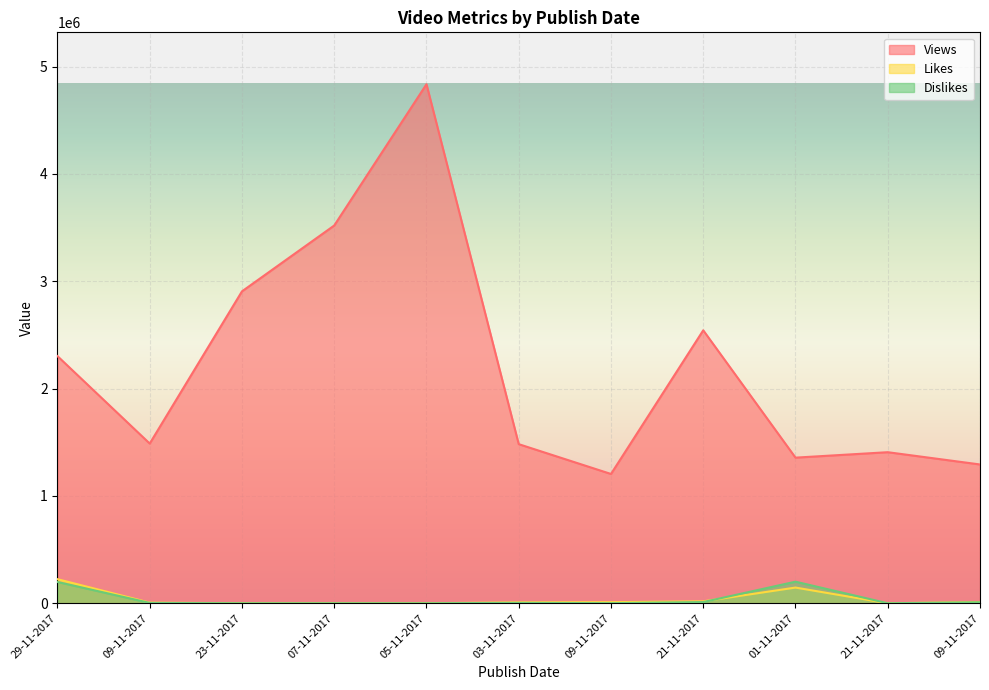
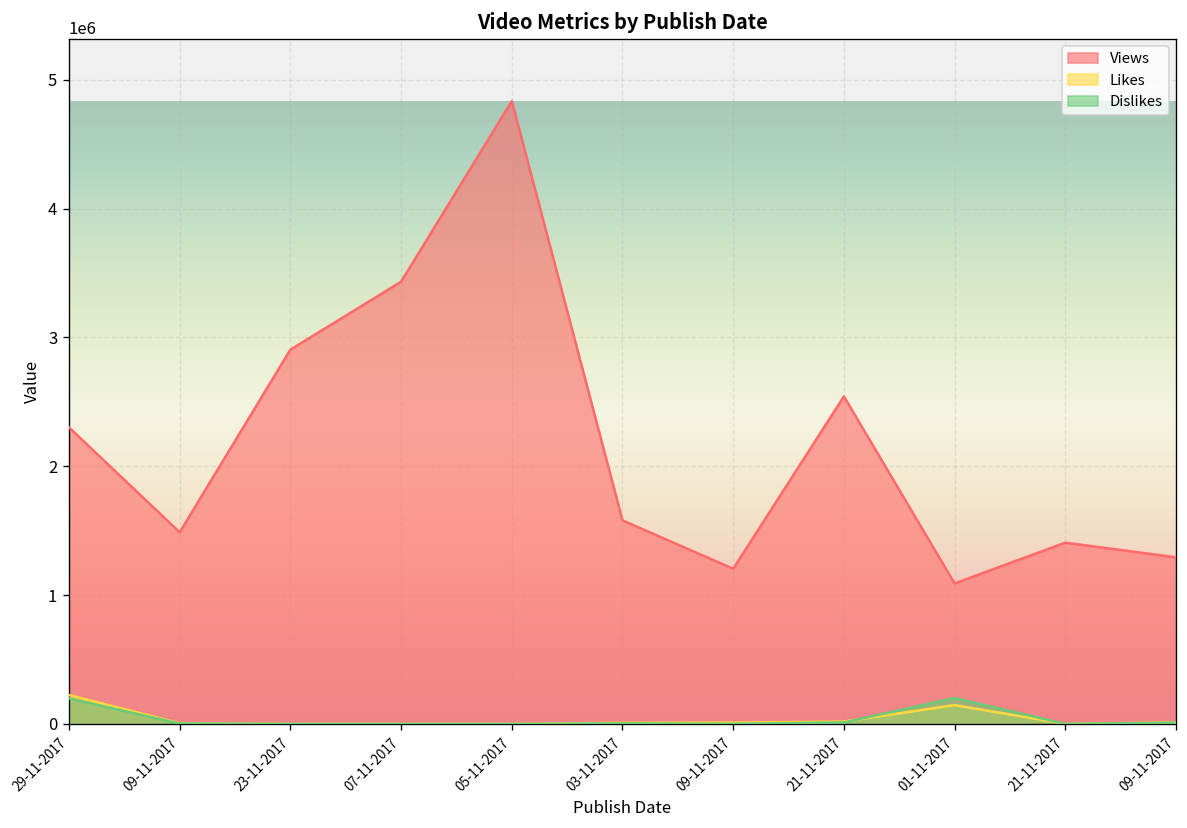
Views, 07-11-2017: 3520000 -> 3430000
Views, 03-11-2017: 1480000 -> 1580000
Views, 01-11-2017: 1360000 -> 1090000
